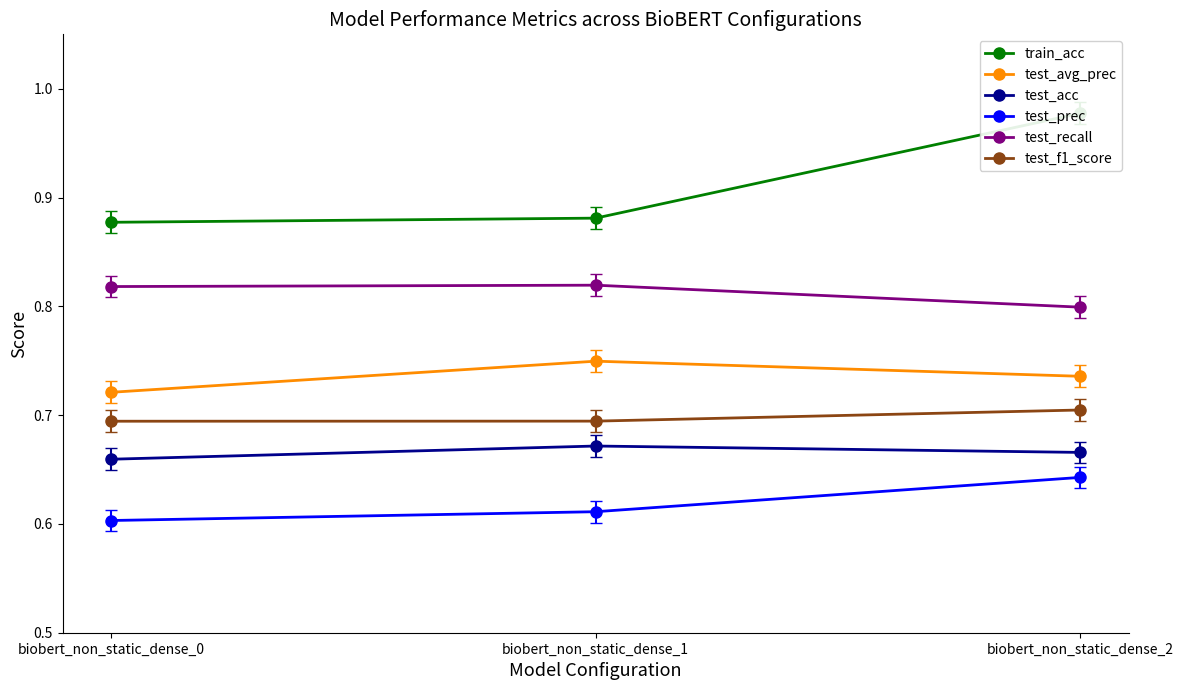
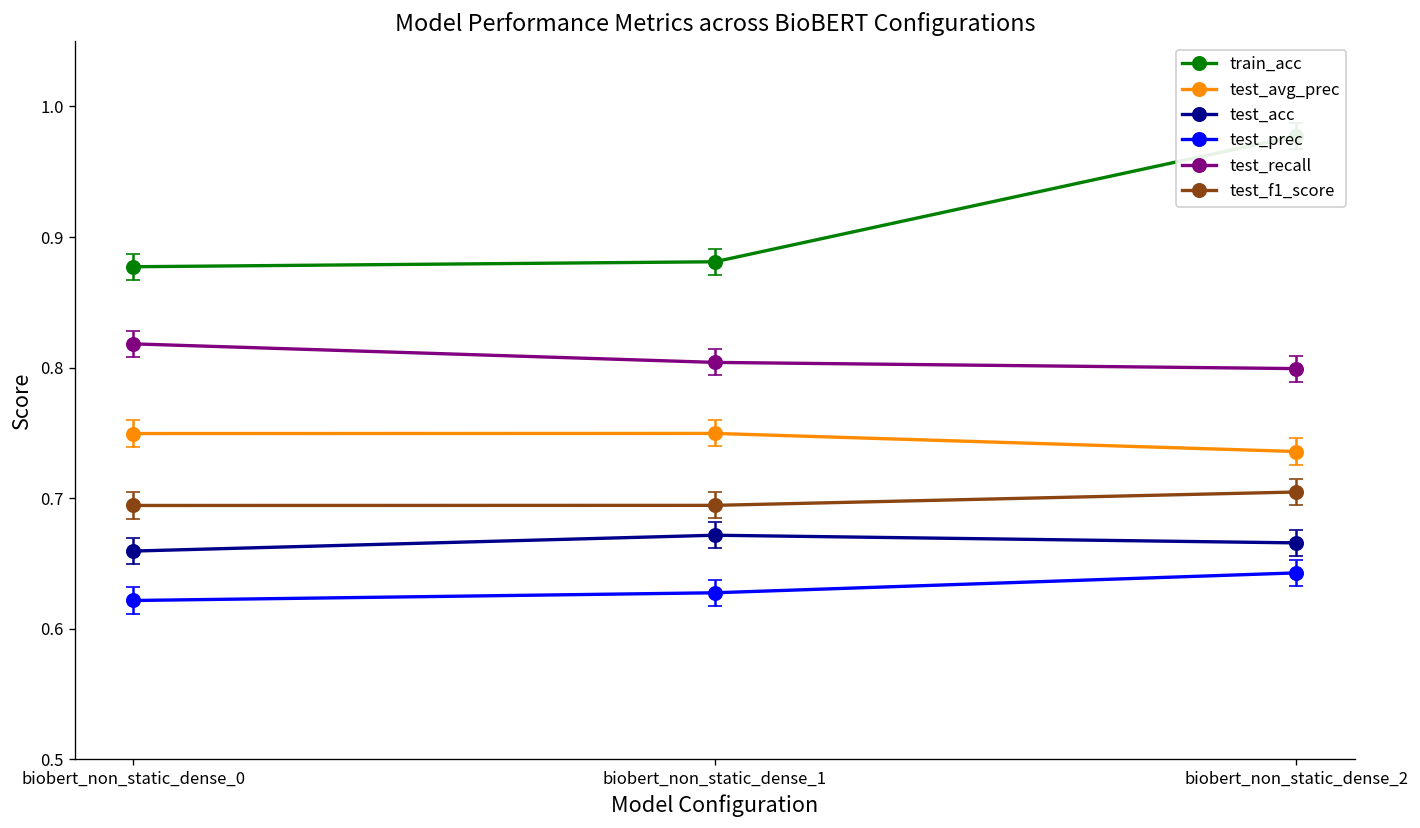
test_avg_prec, biobert_non_static_dense_0: 0.721 -> 0.749
test_prec, biobert_non_static_dense_0: 0.603 -> 0.622
test_prec, biobert_non_static_dense_1: 0.611 -> 0.628
test_recall, biobert_non_static_dense_1: 0.819 -> 0.804
